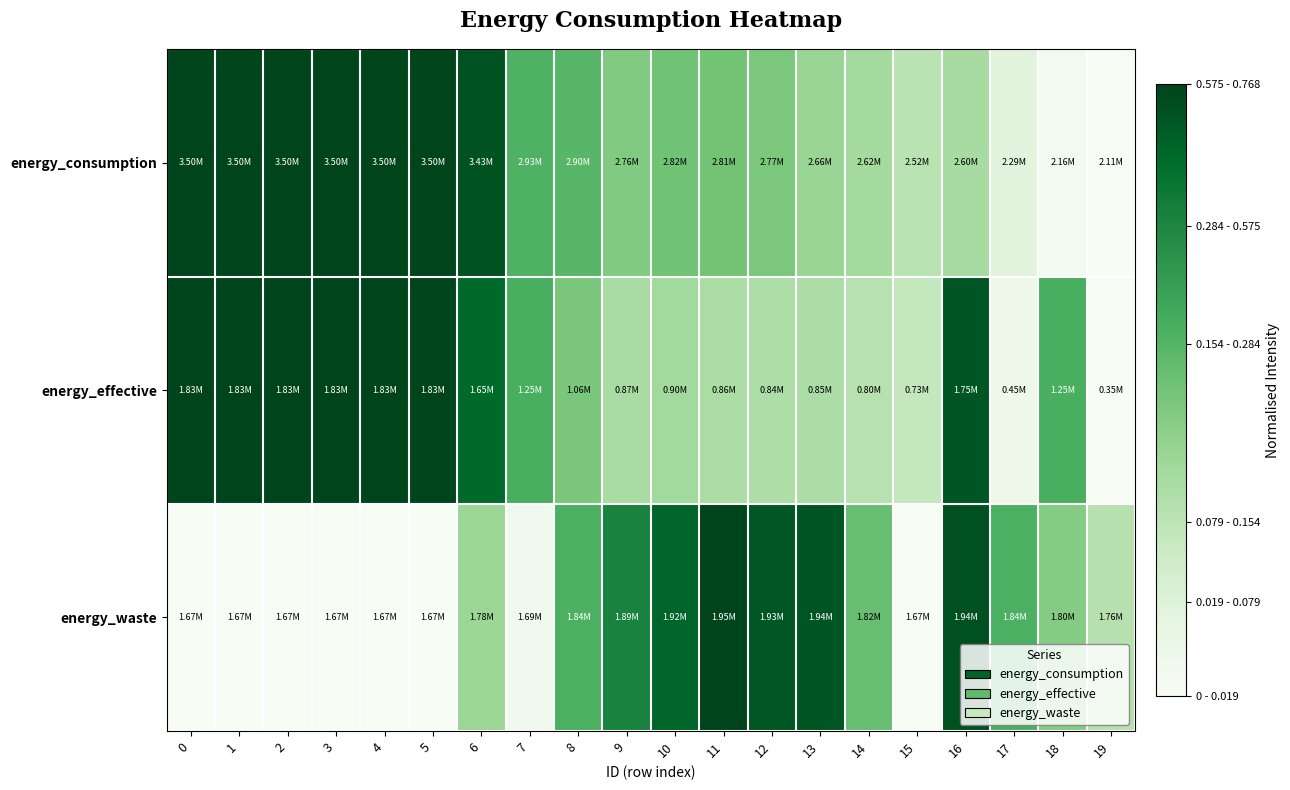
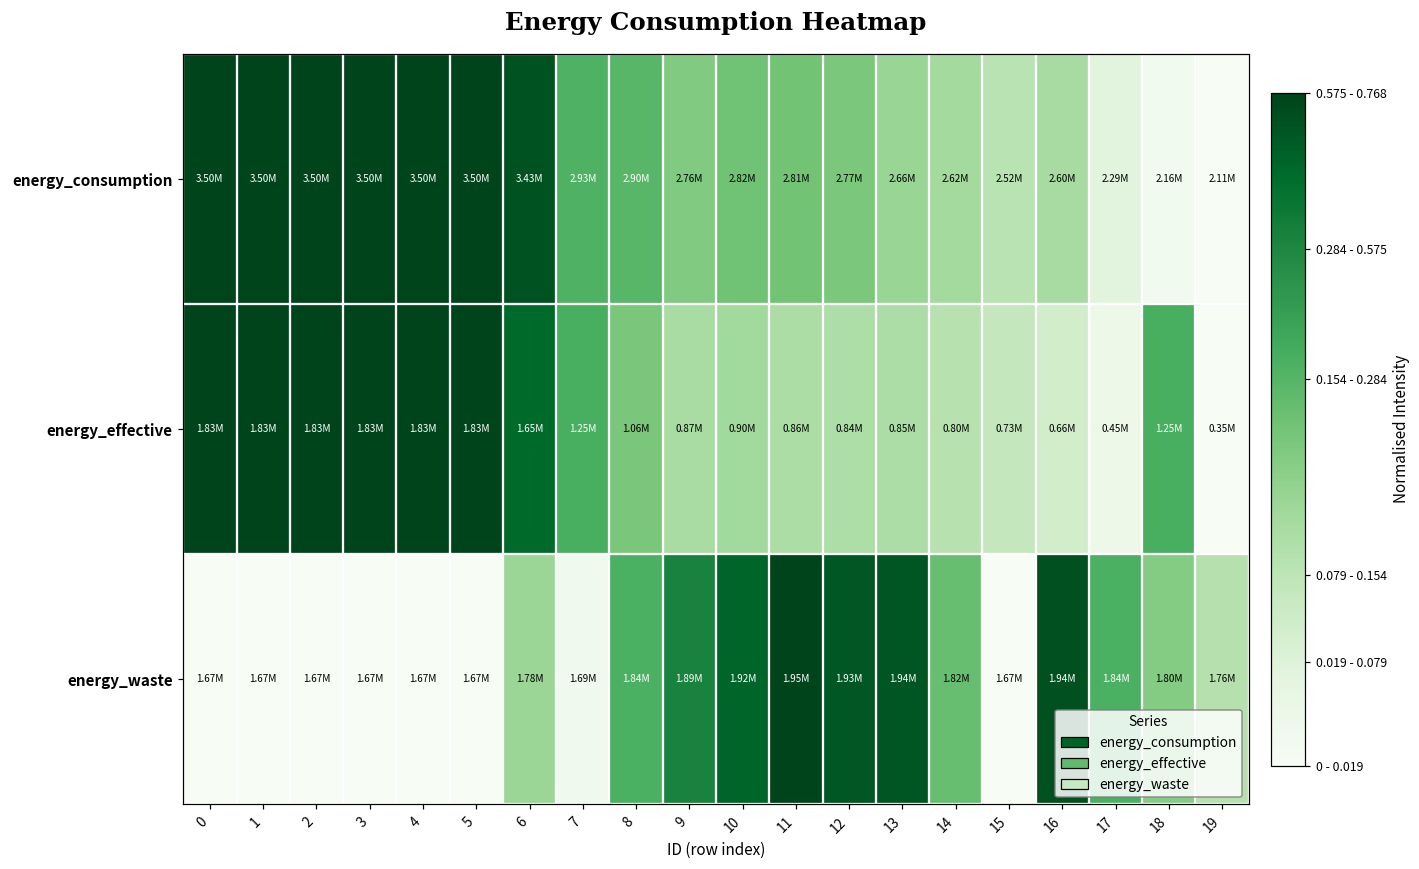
energy_effective, 16: 1.75M -> 0.66M
